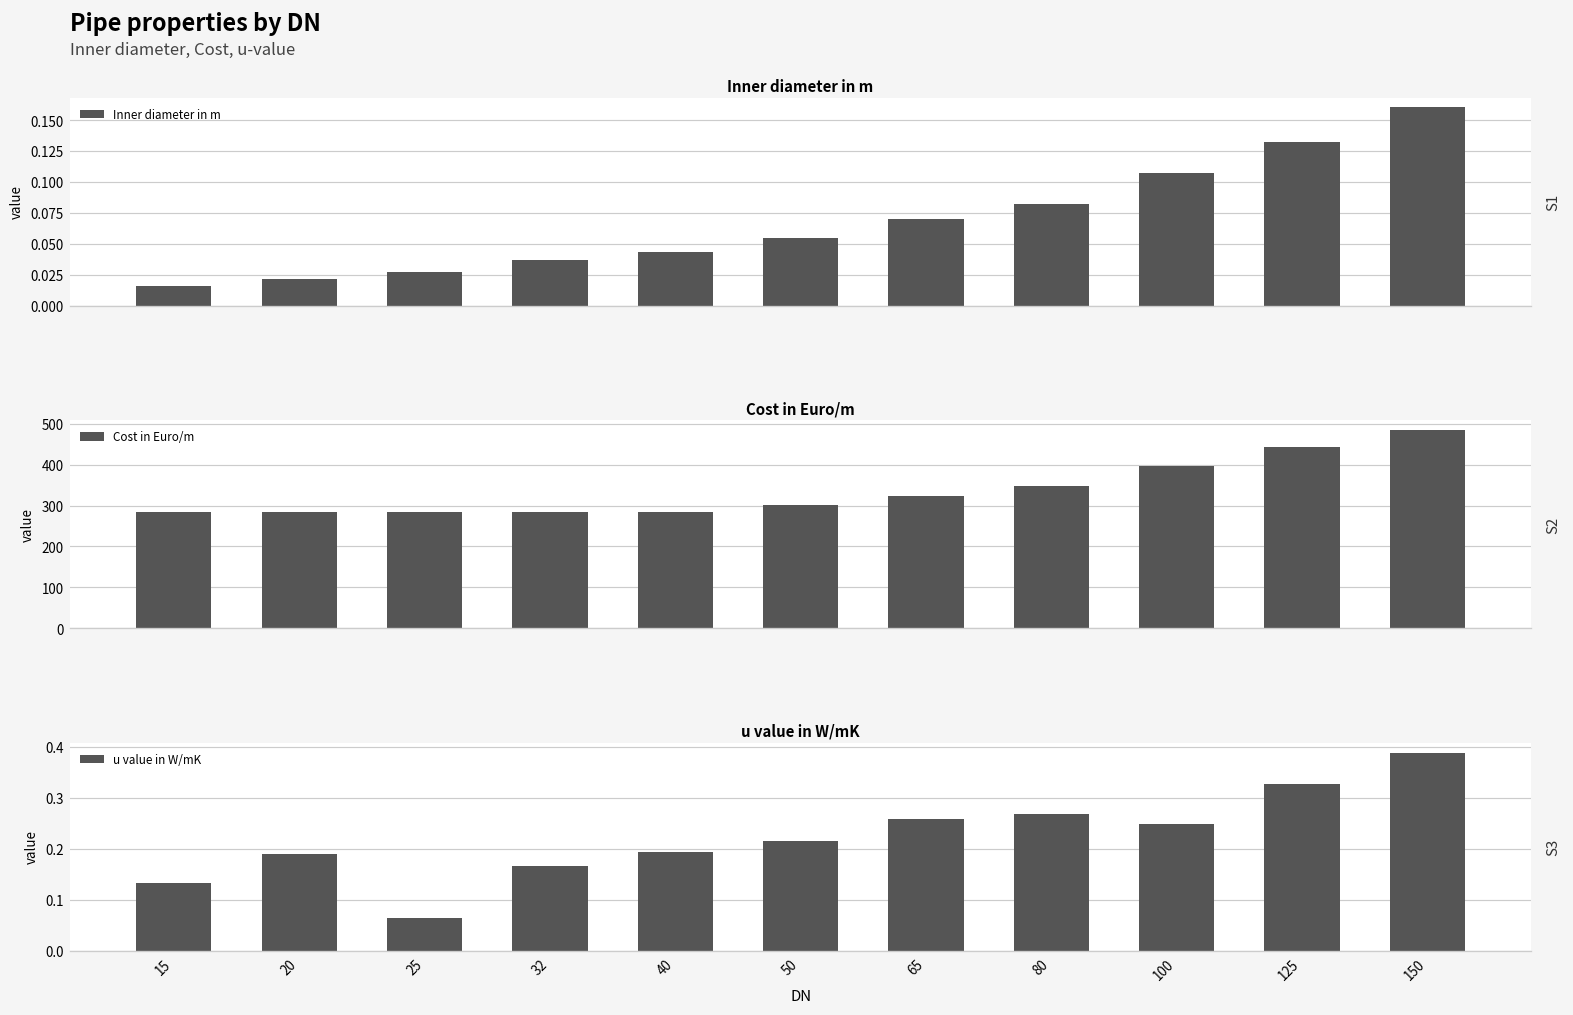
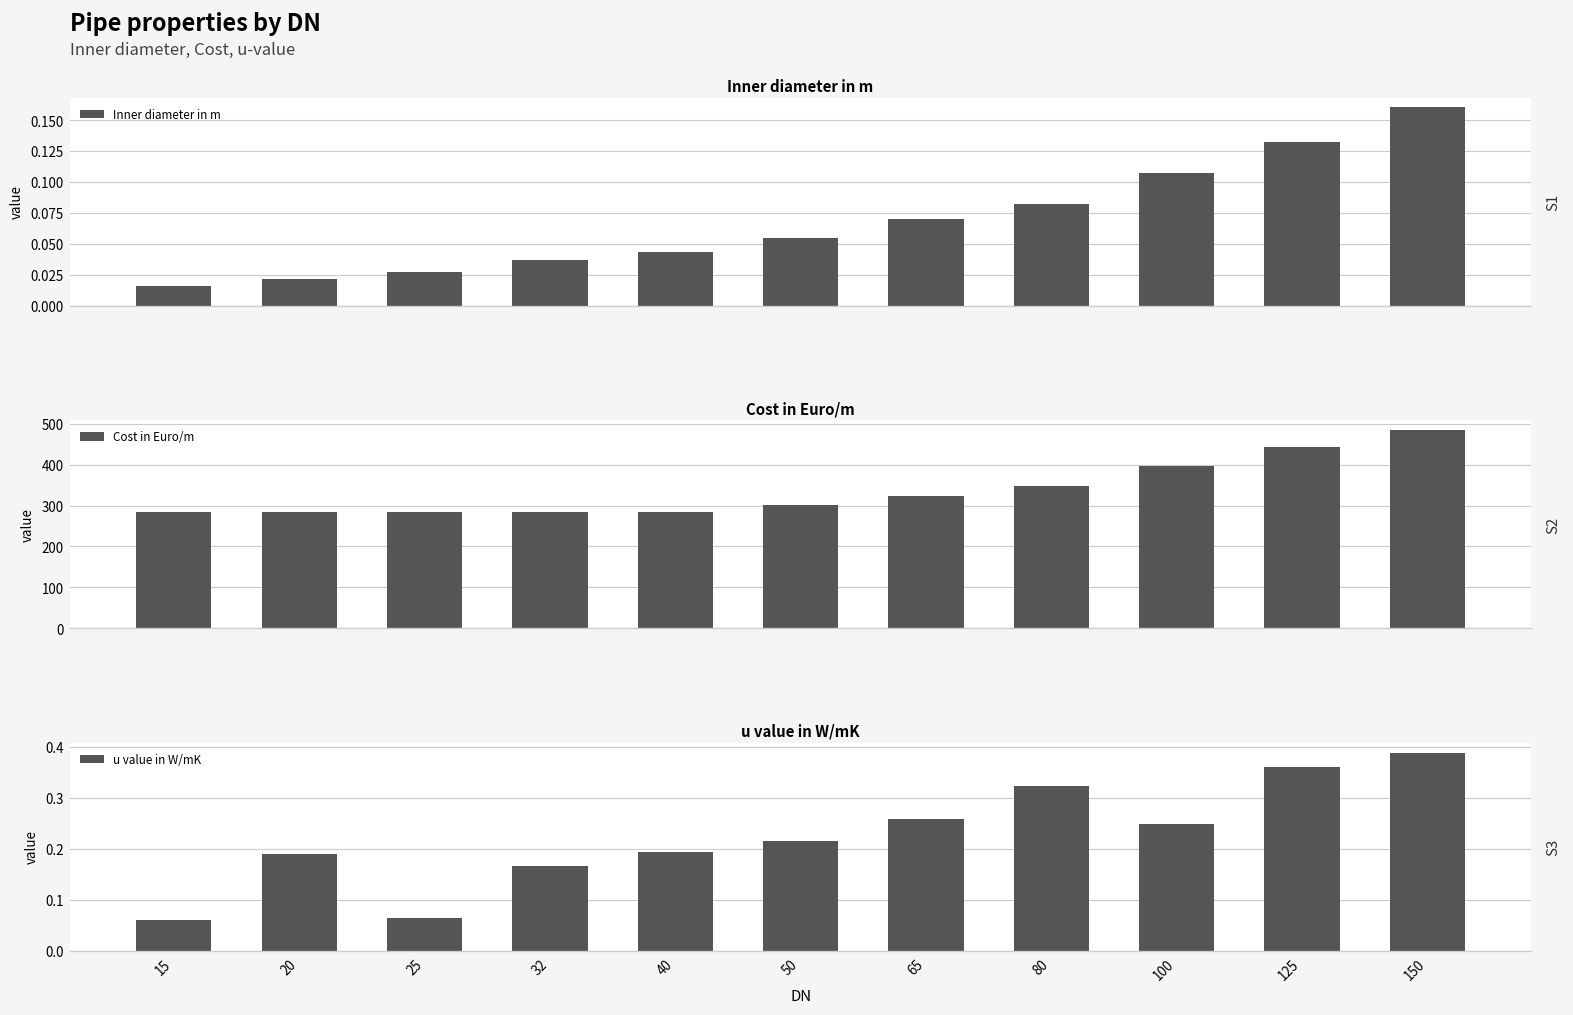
u value in W/mK, 15: 0.13 -> 0.06
u value in W/mK, 80: 0.27 -> 0.32
u value in W/mK, 125: 0.33 -> 0.36
